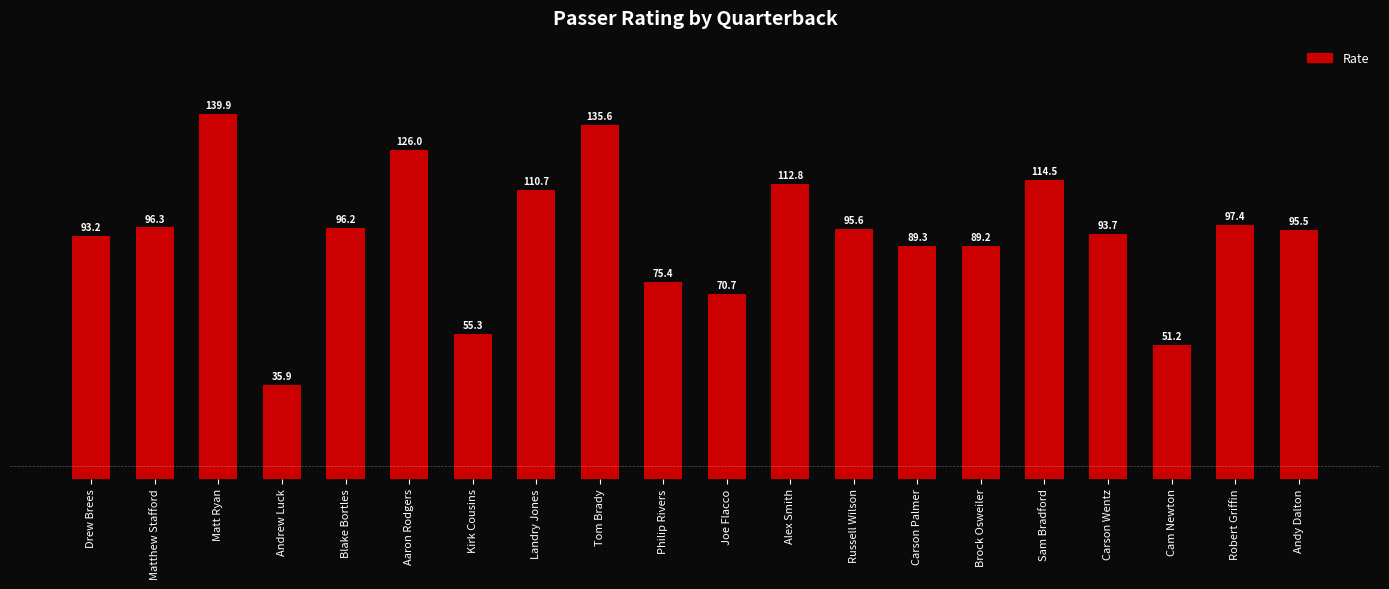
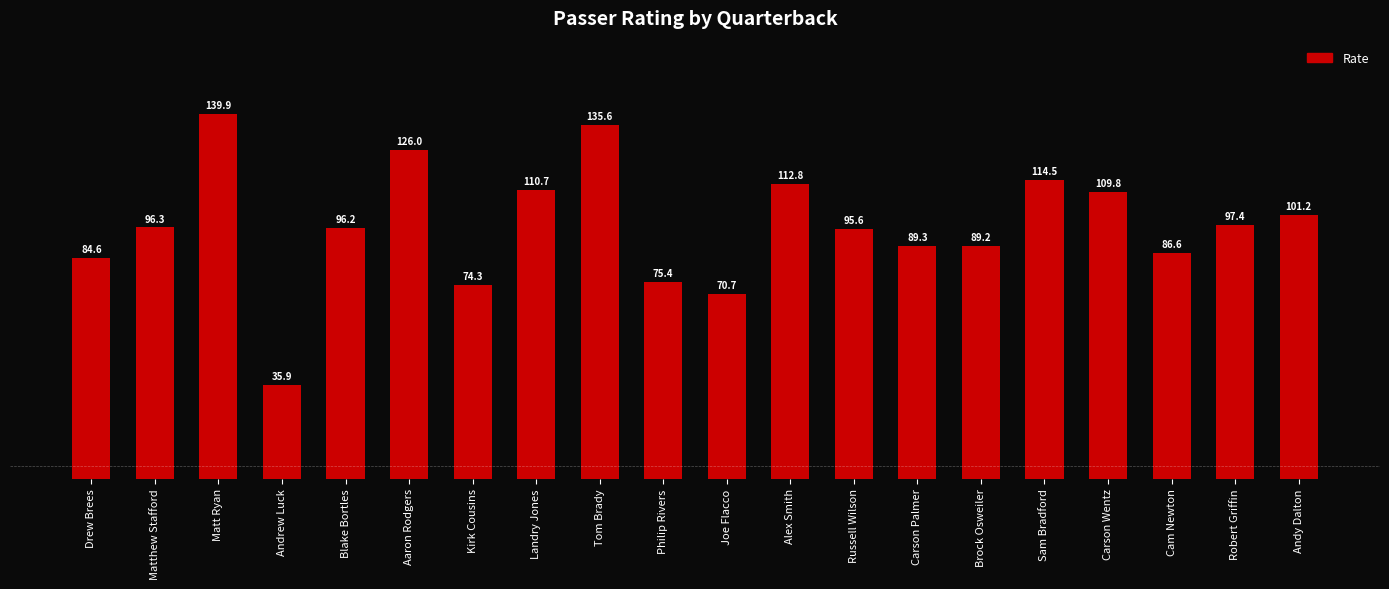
Drew Brees: 93.2 -> 84.6
Kirk Cousins: 55.3 -> 74.3
Carson Wentz: 93.7 -> 109.8
Cam Newton: 51.2 -> 86.6
Andy Dalton: 95.5 -> 101.2
